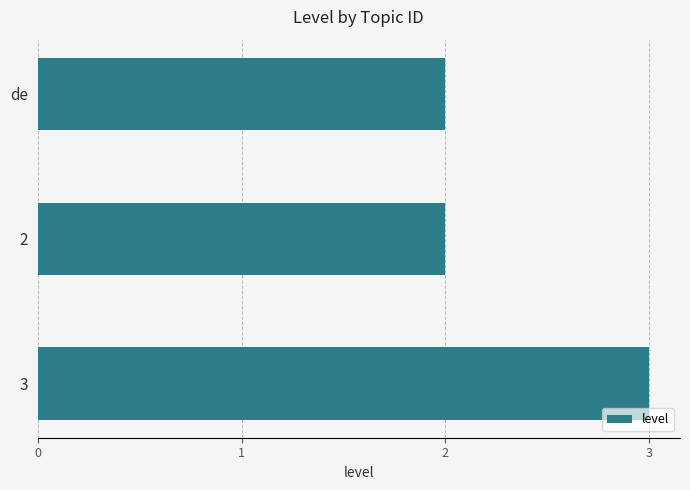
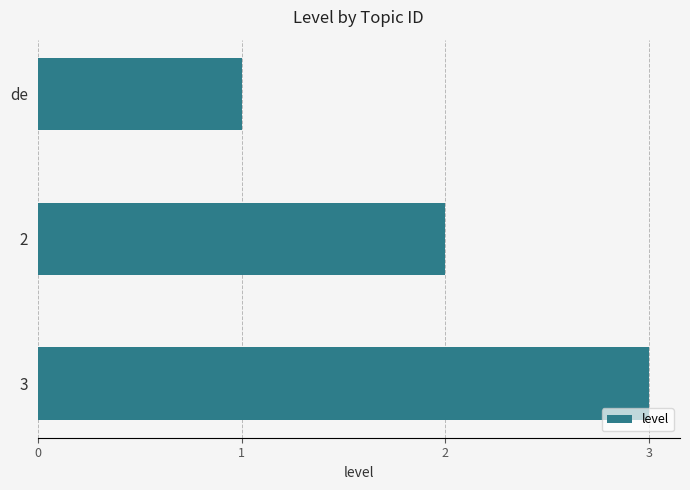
de: 2 -> 1
